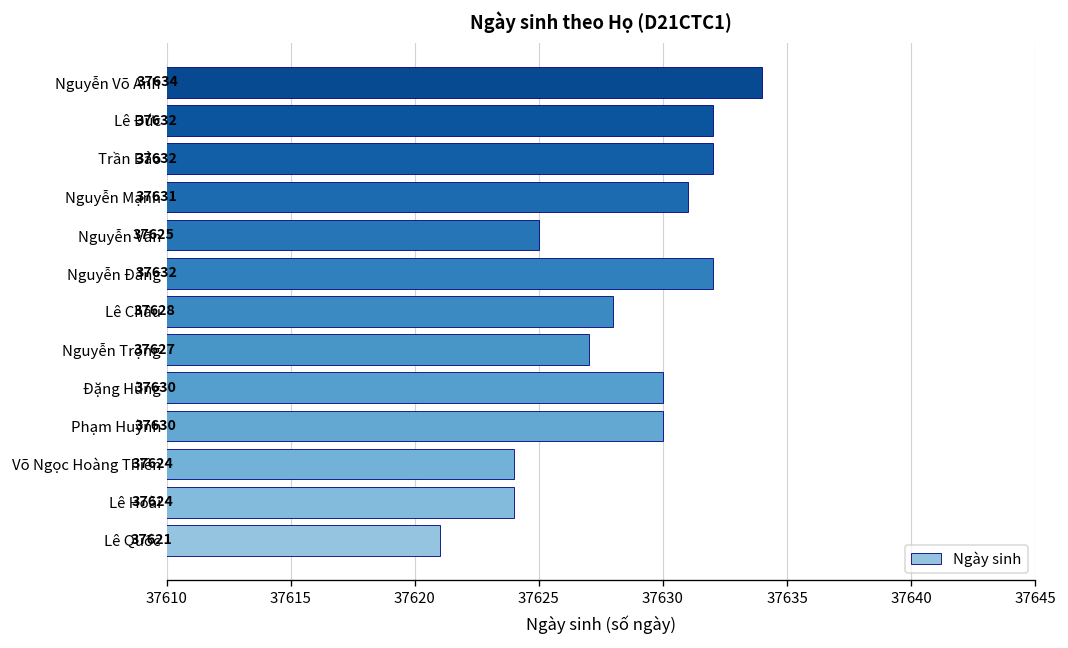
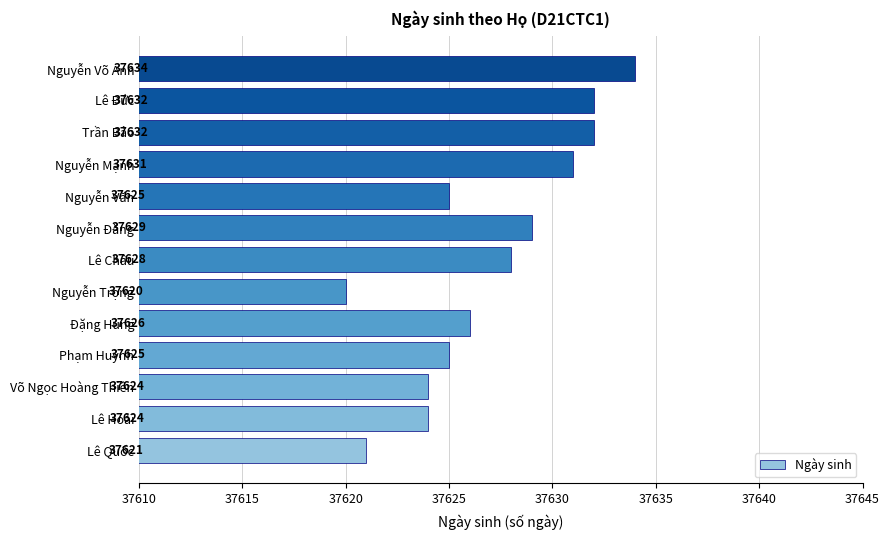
Nguyễn Đăng: 37632 -> 37629
Nguyễn Trọng: 37627 -> 37620
Đặng Hùng: 37630 -> 37626
Phạm Huỳnh: 37630 -> 37625
